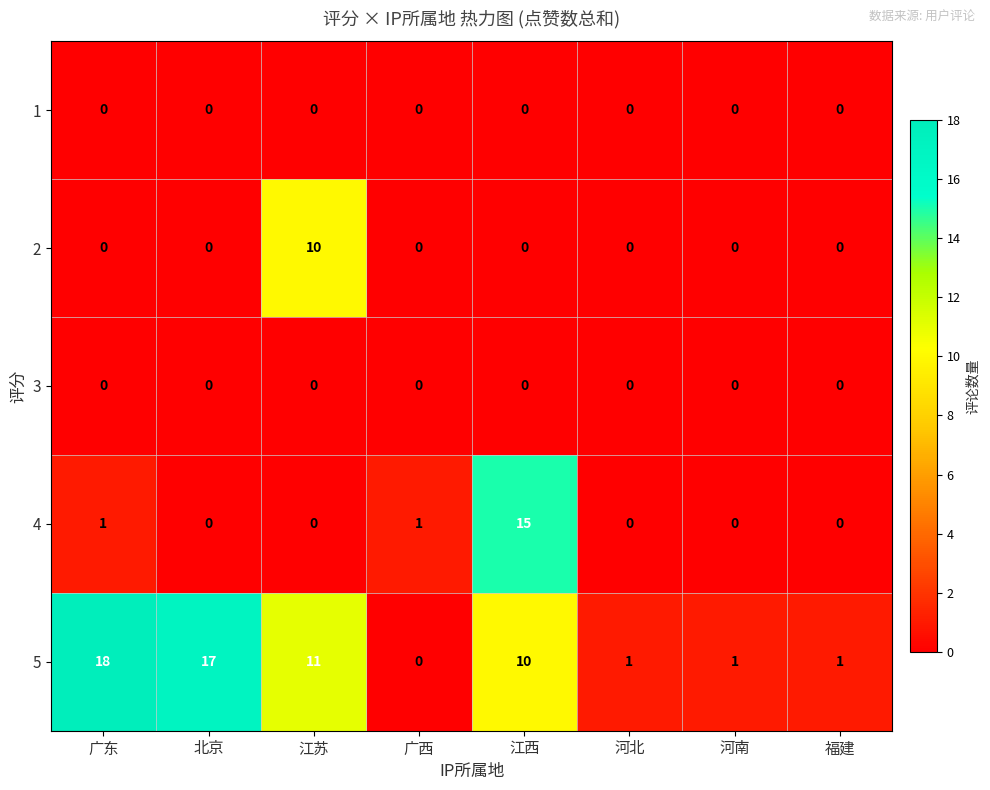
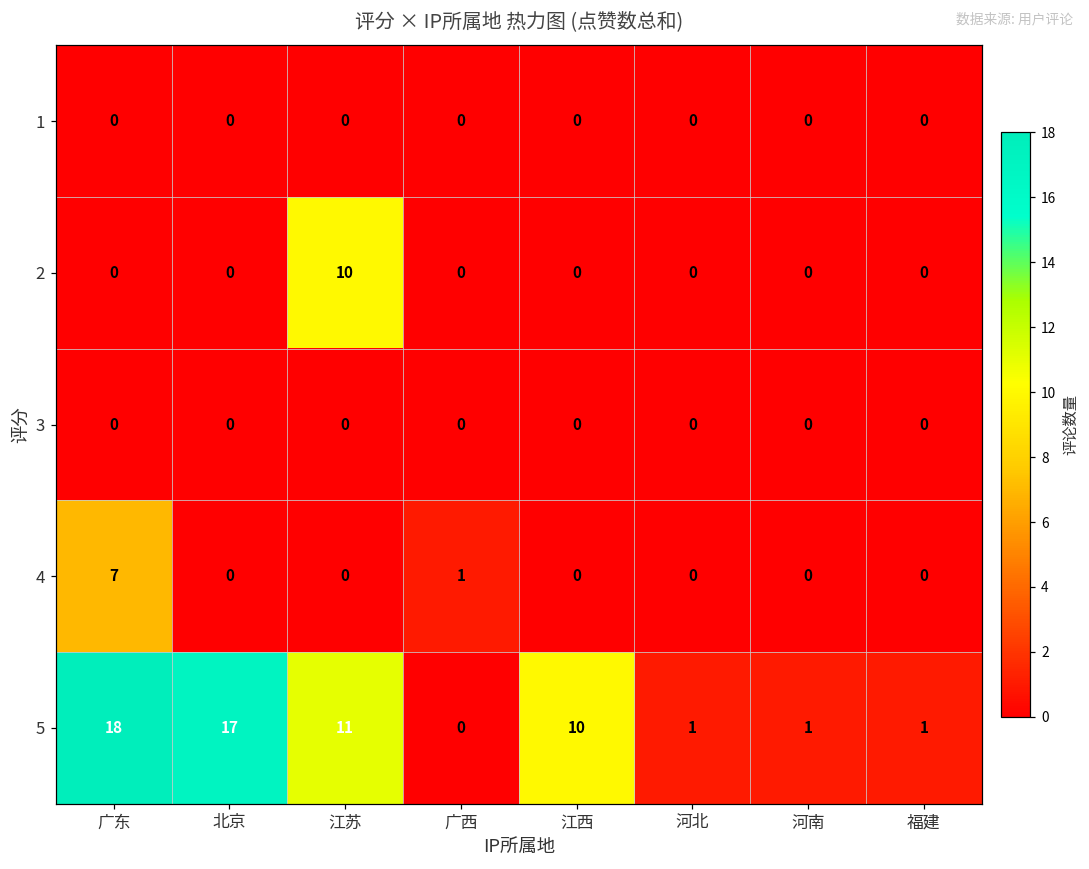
4, 广东: 1 -> 7
4, 江西: 15 -> 0
